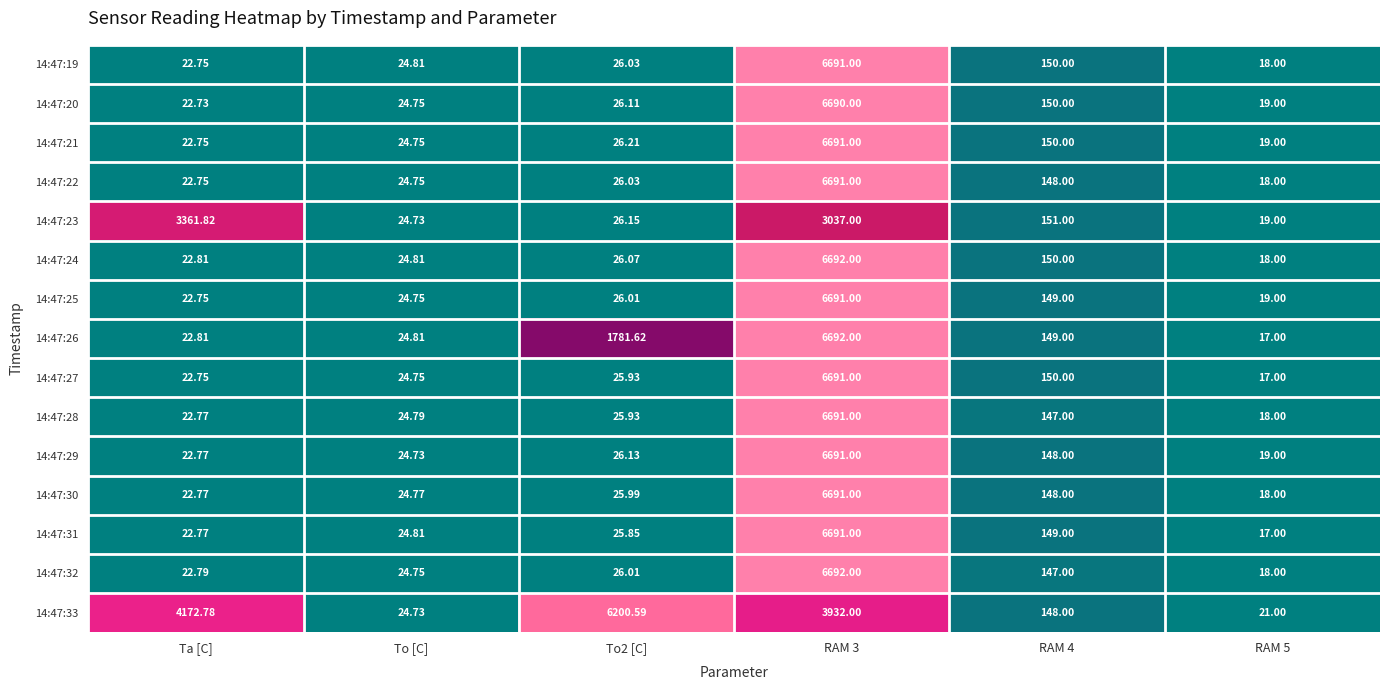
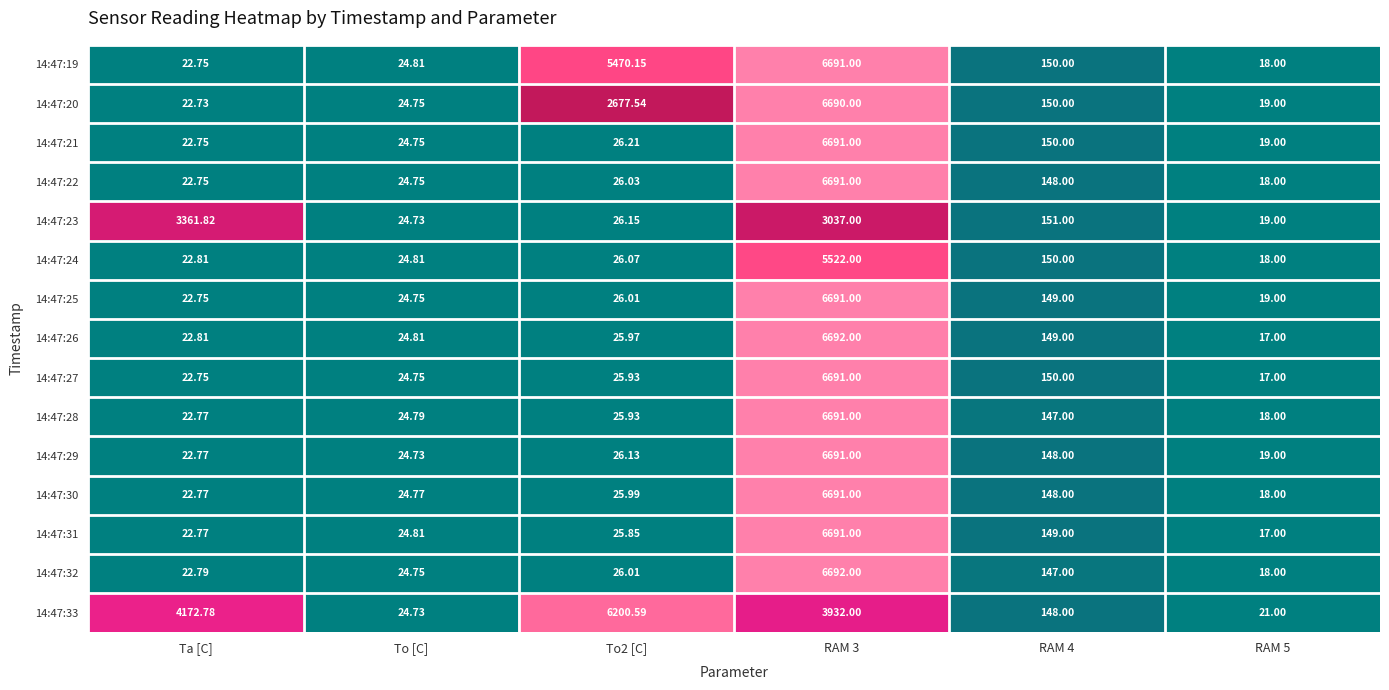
14:47:19, To2 [C]: 26.03 -> 5470.15
14:47:20, To2 [C]: 26.11 -> 2677.54
14:47:24, RAM 3: 6692.00 -> 5522.00
14:47:26, To2 [C]: 1781.62 -> 25.97
